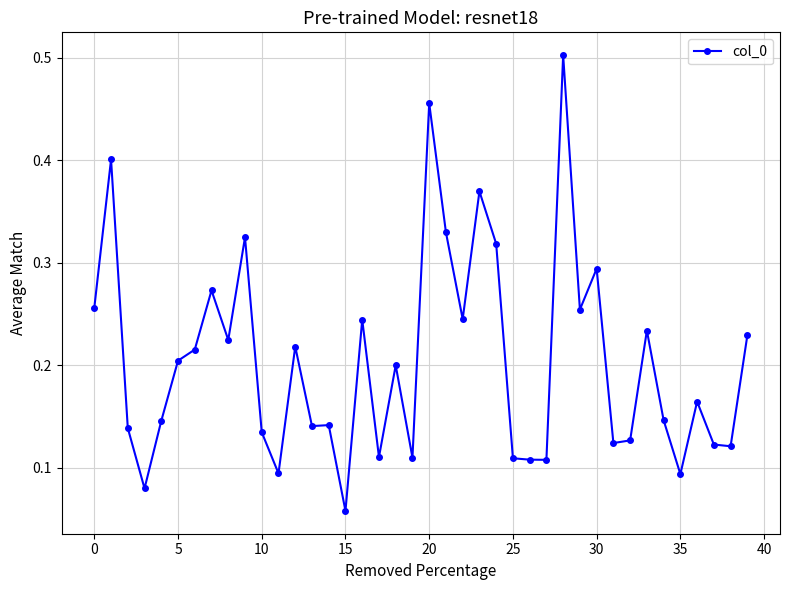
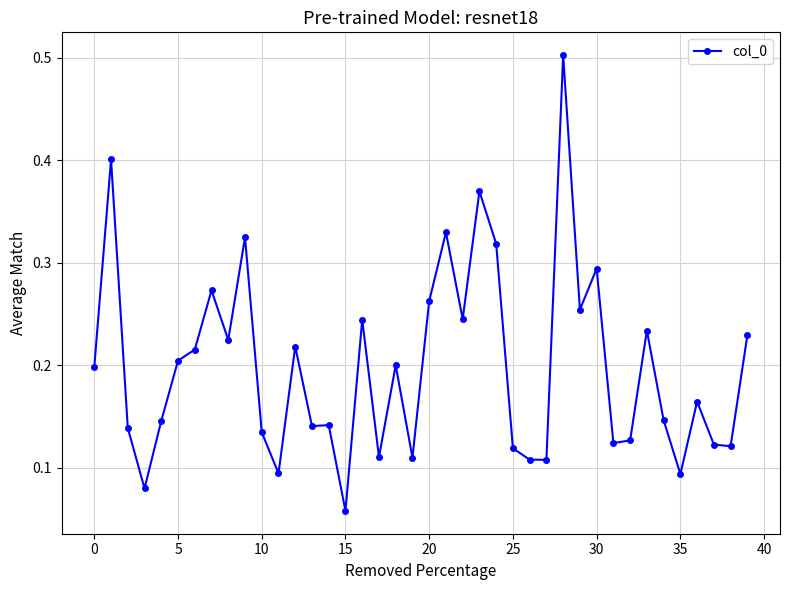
0: 0.256 -> 0.198
20: 0.456 -> 0.263
25: 0.109 -> 0.119
